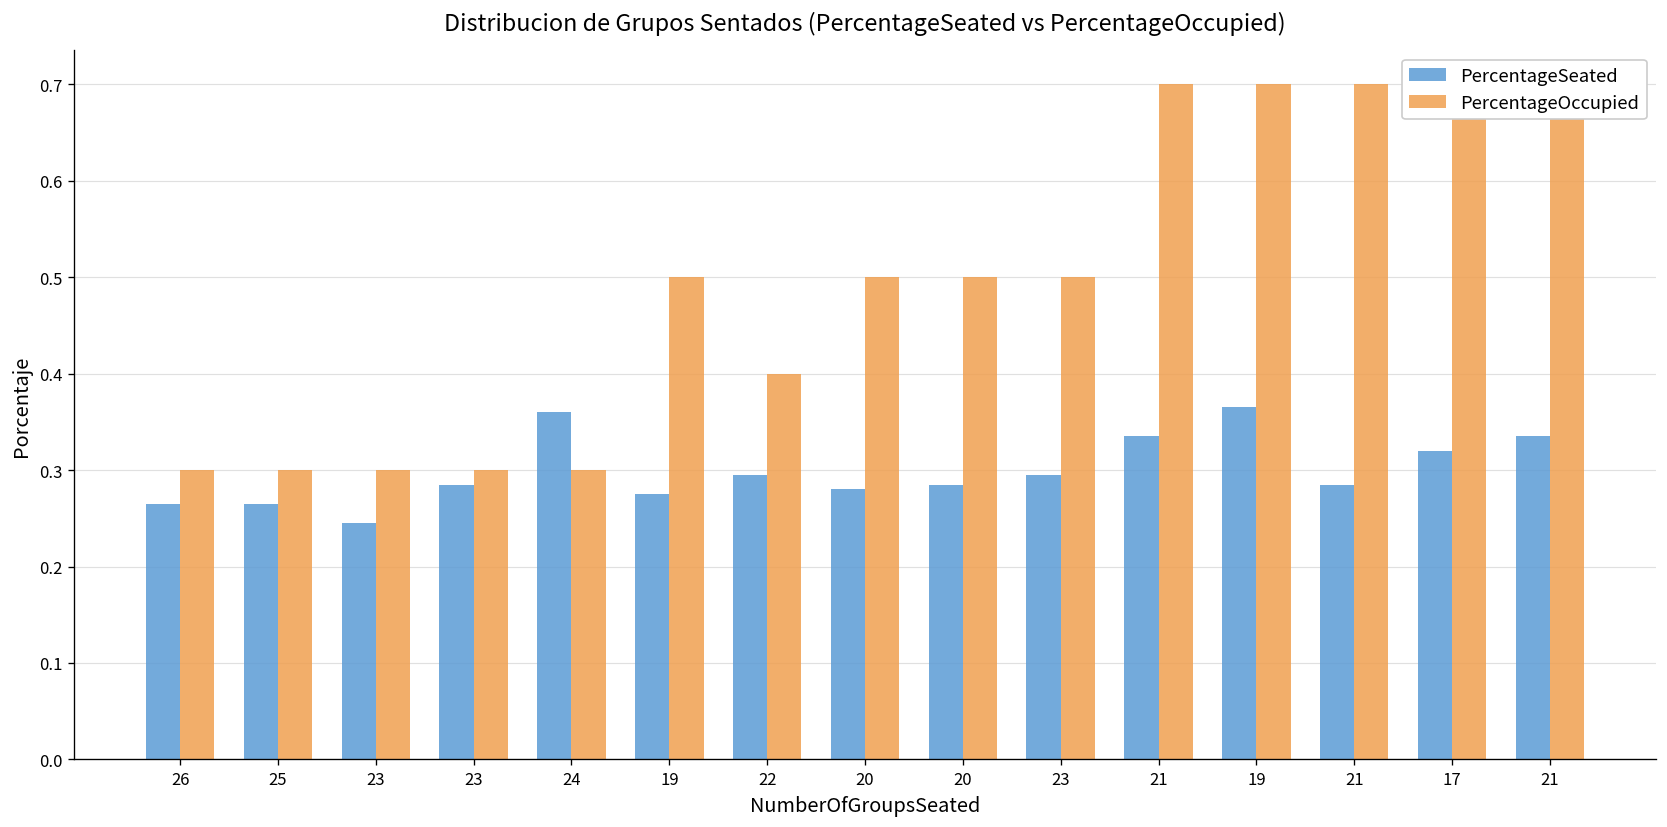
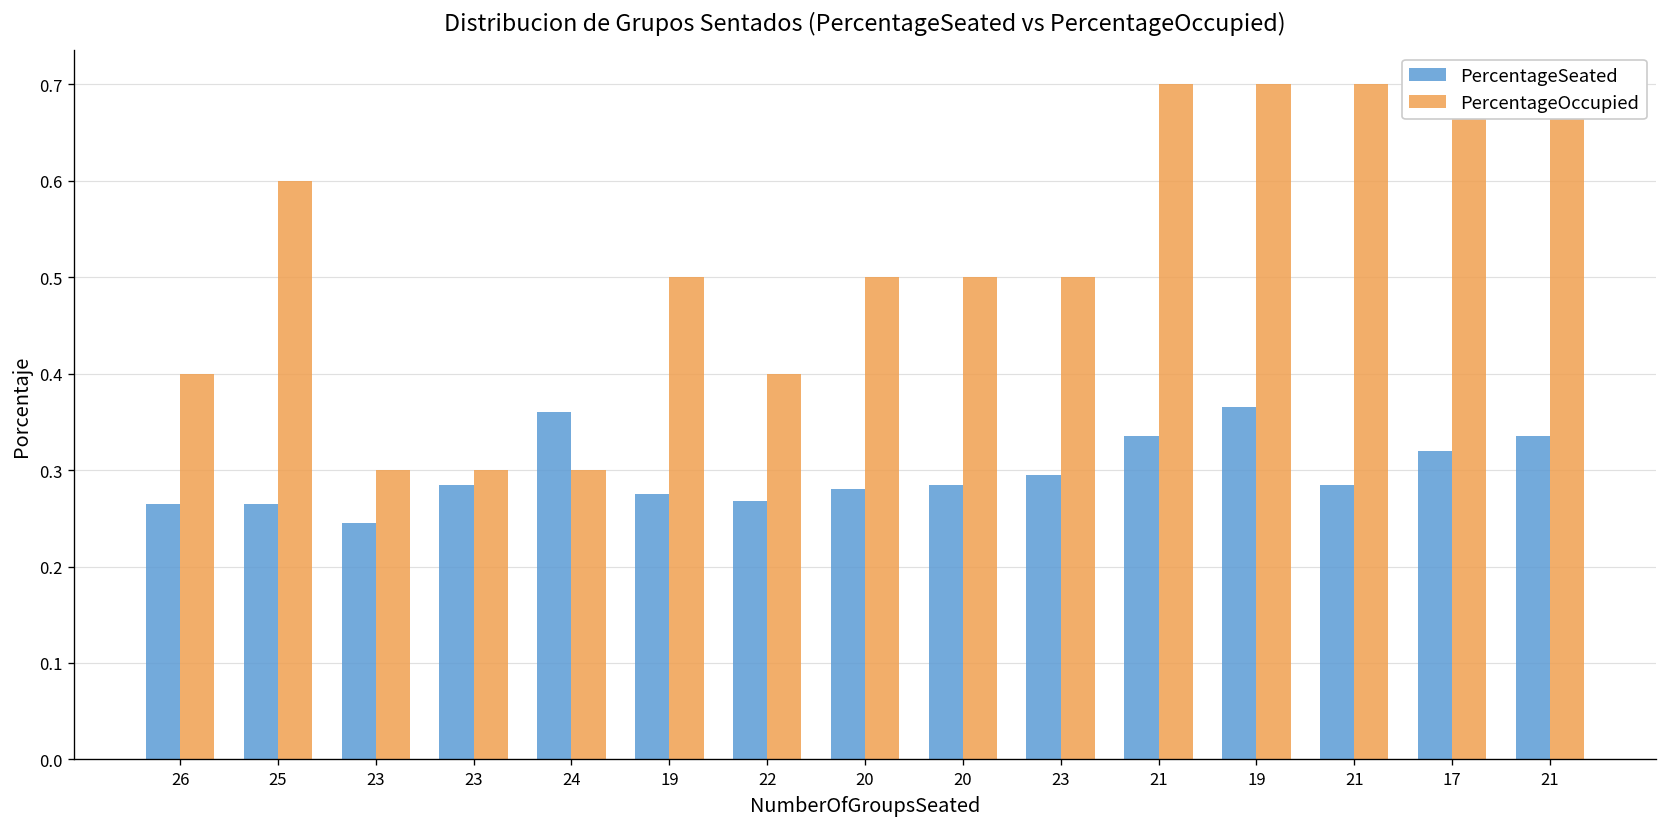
PercentageOccupied, 26: 0.3 -> 0.4
PercentageOccupied, 25: 0.3 -> 0.6
PercentageSeated, 22: 0.30 -> 0.27
